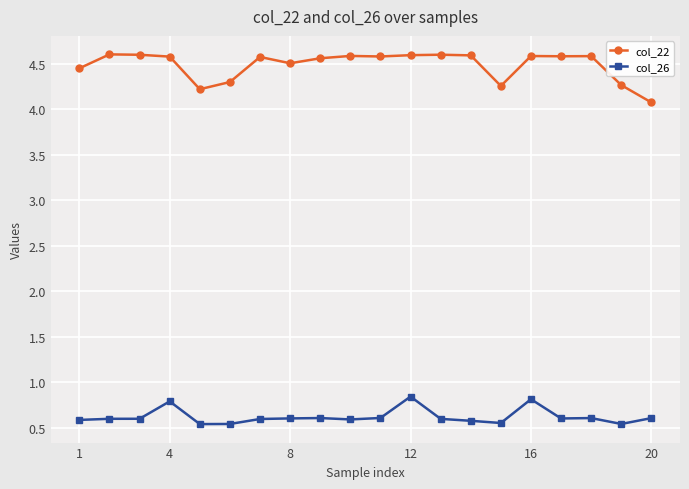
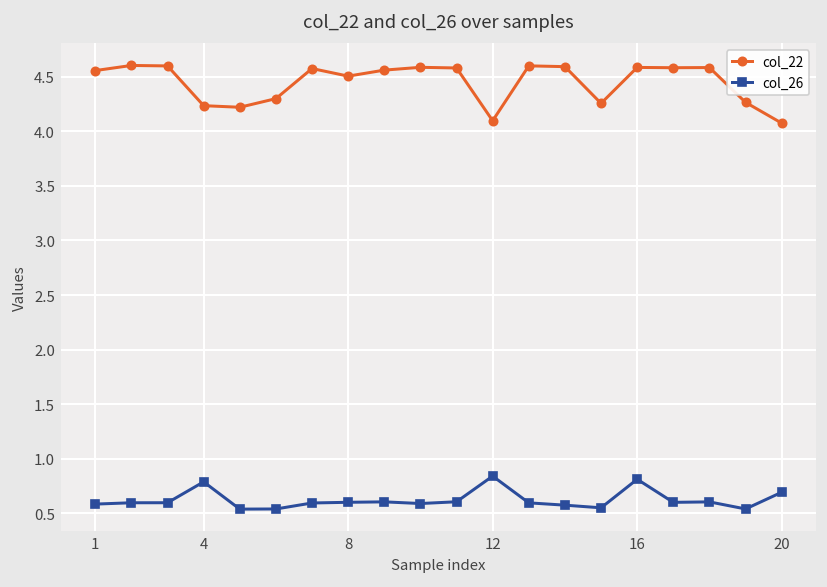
col_22, 1: 4.5 -> 4.6
col_22, 4: 4.6 -> 4.2
col_22, 12: 4.6 -> 4.1
col_26, 20: 0.6 -> 0.7
